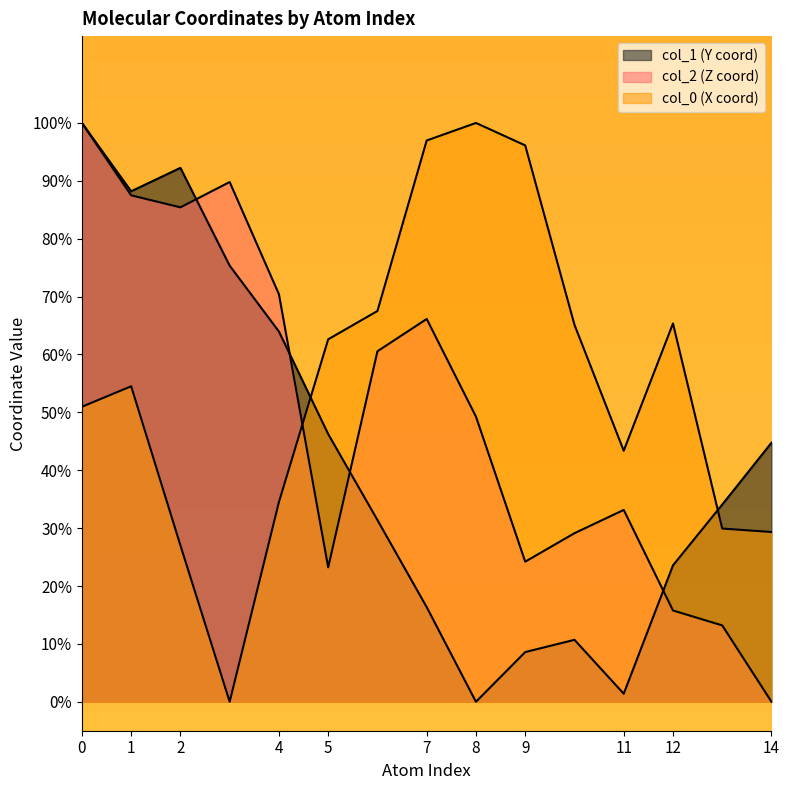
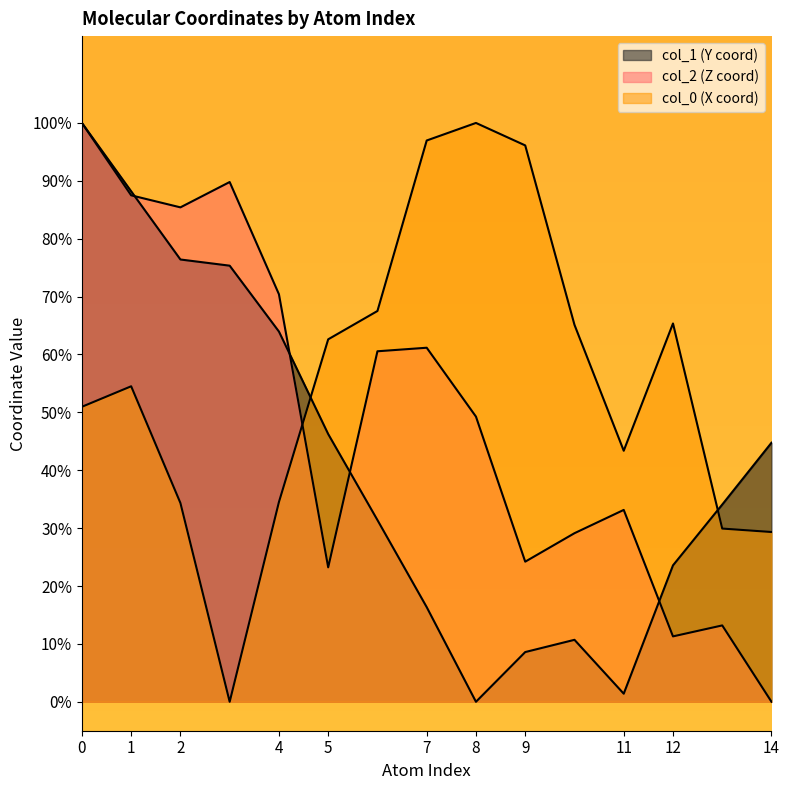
col_1 (Y coord), 2: 92% -> 76%
col_0 (X coord), 2: 27% -> 34%
col_2 (Z coord), 7: 66% -> 61%
col_2 (Z coord), 12: 16% -> 11%
